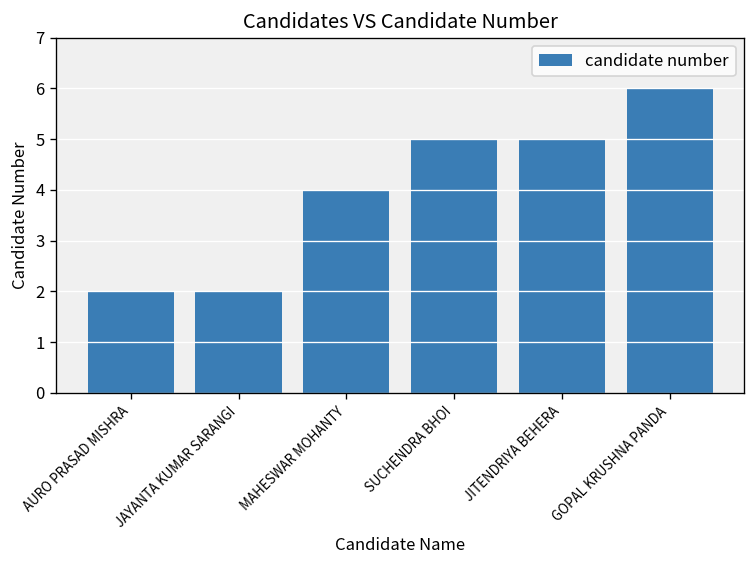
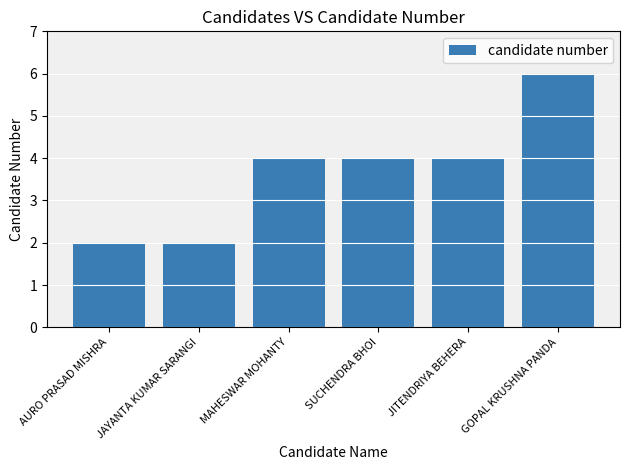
SUCHENDRA BHOI: 5 -> 4
JITENDRIYA BEHERA: 5 -> 4
